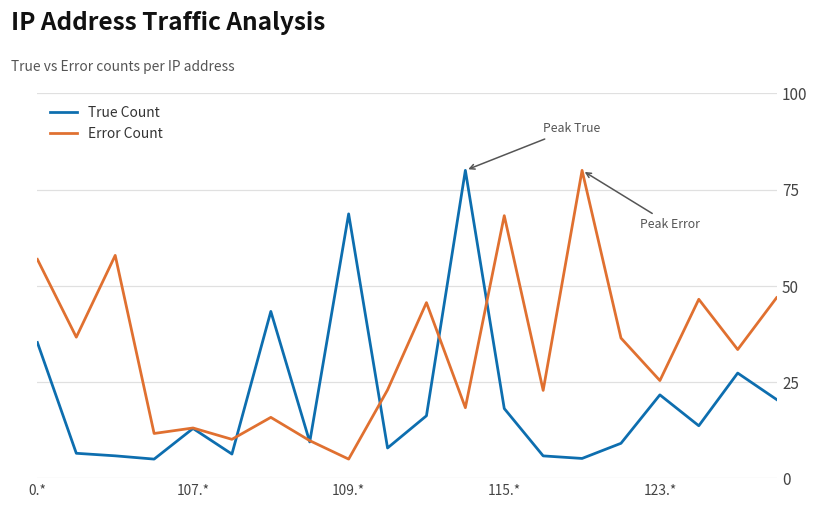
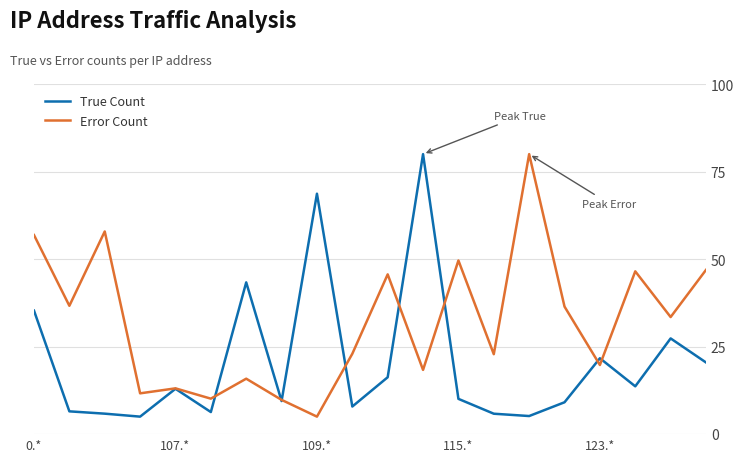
True Count, 115.*: 18 -> 10
Error Count, 115.*: 68 -> 50
Error Count, 123.*: 25 -> 20
